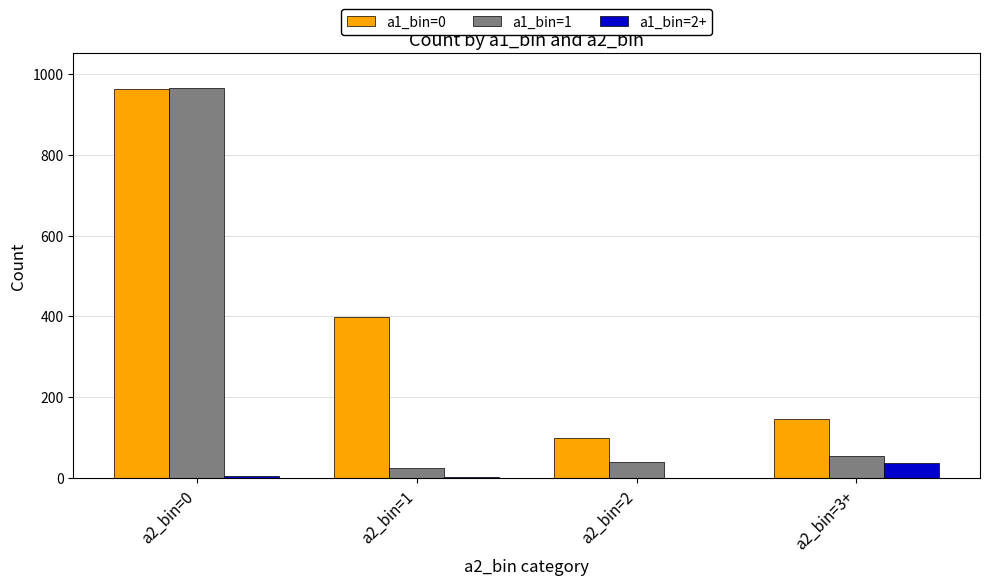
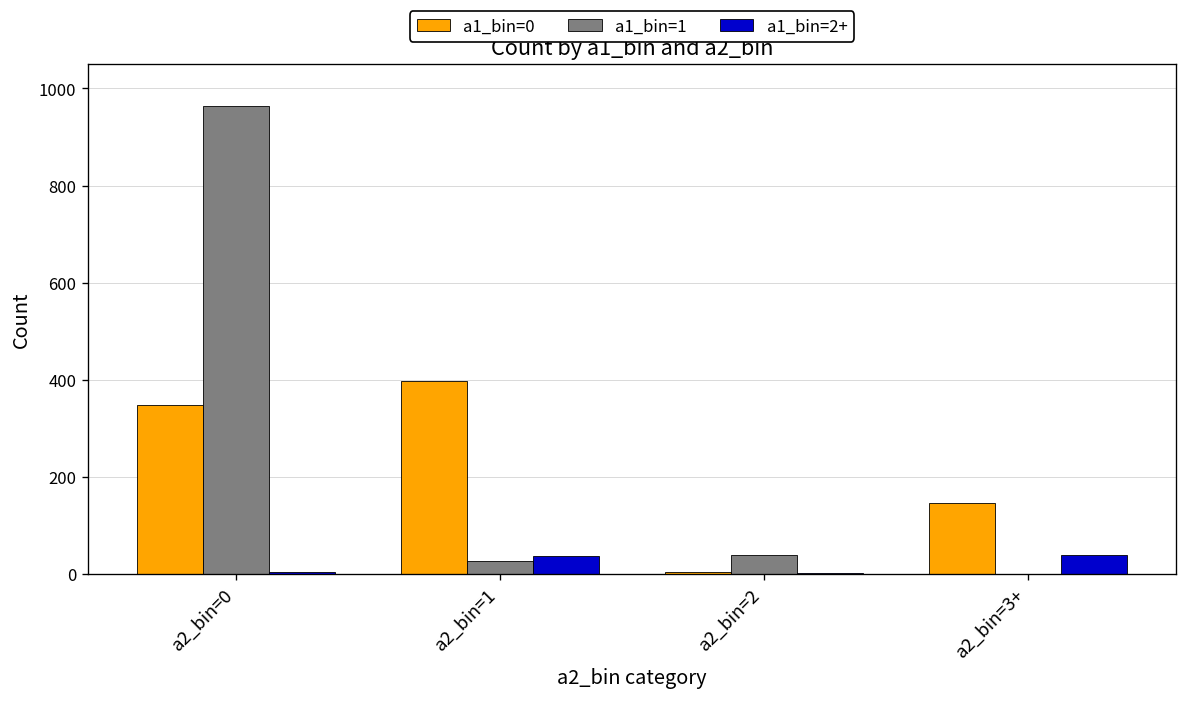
a1_bin=0, a2_bin=0: 960 -> 350
a1_bin=2+, a2_bin=1: 0 -> 40
a1_bin=0, a2_bin=2: 100 -> 0
a1_bin=1, a2_bin=3+: 50 -> 0
